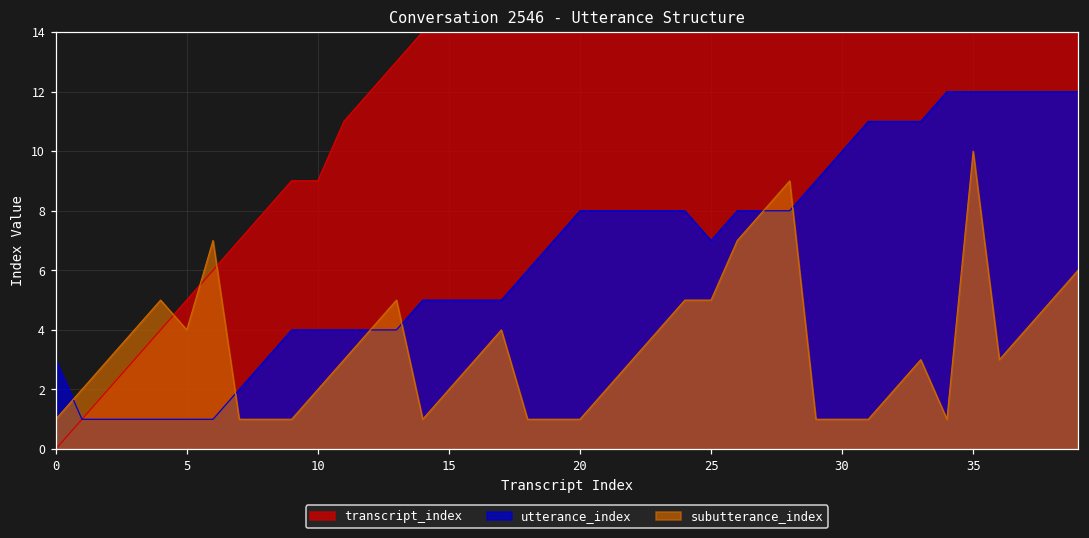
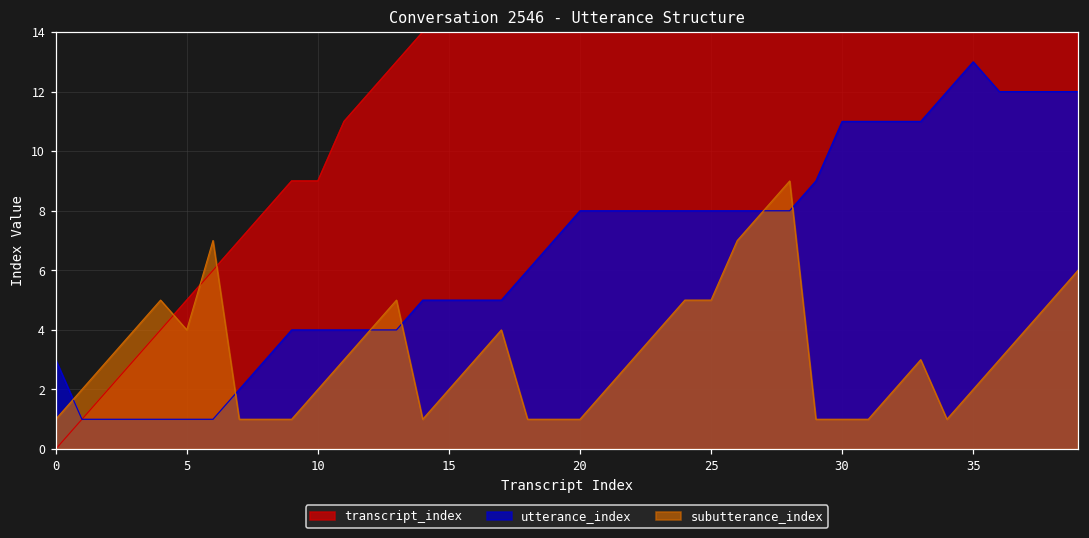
utterance_index, 25: 7 -> 8
utterance_index, 30: 10 -> 11
utterance_index, 35: 12 -> 13
subutterance_index, 35: 10 -> 2
